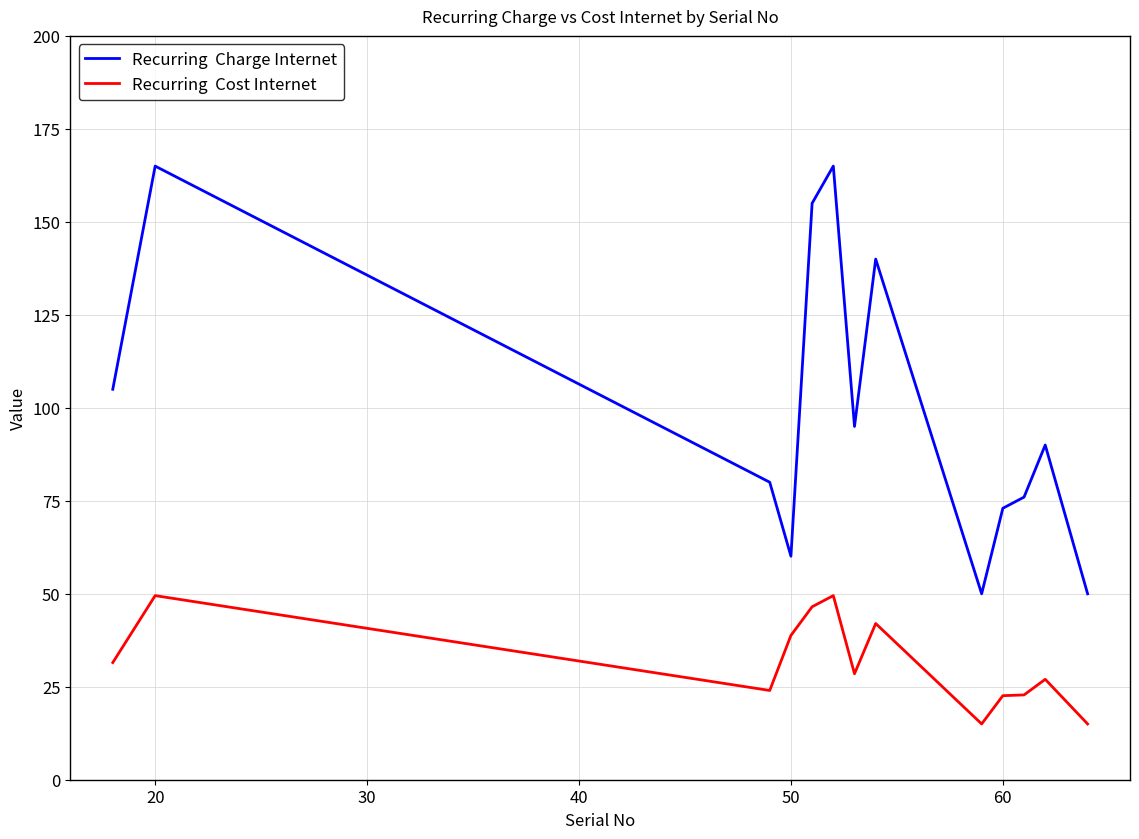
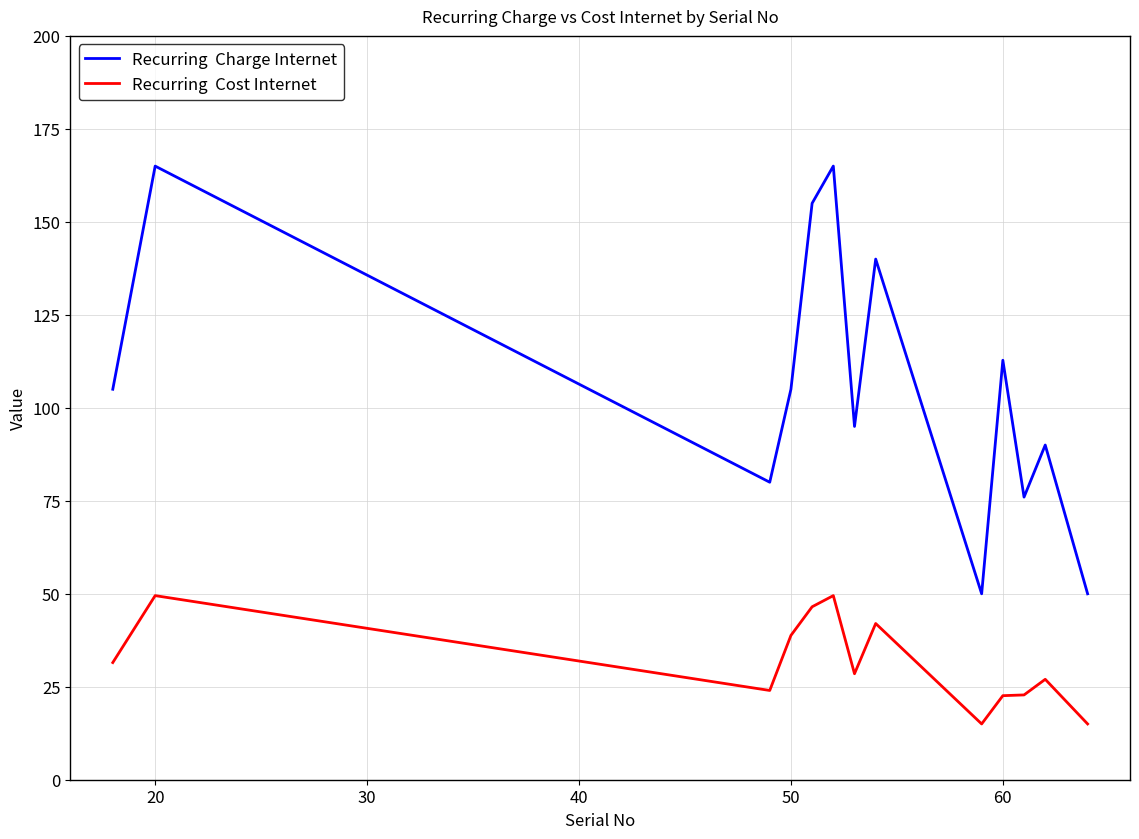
Recurring Charge Internet, 50: 60 -> 105
Recurring Charge Internet, 60: 73 -> 113
